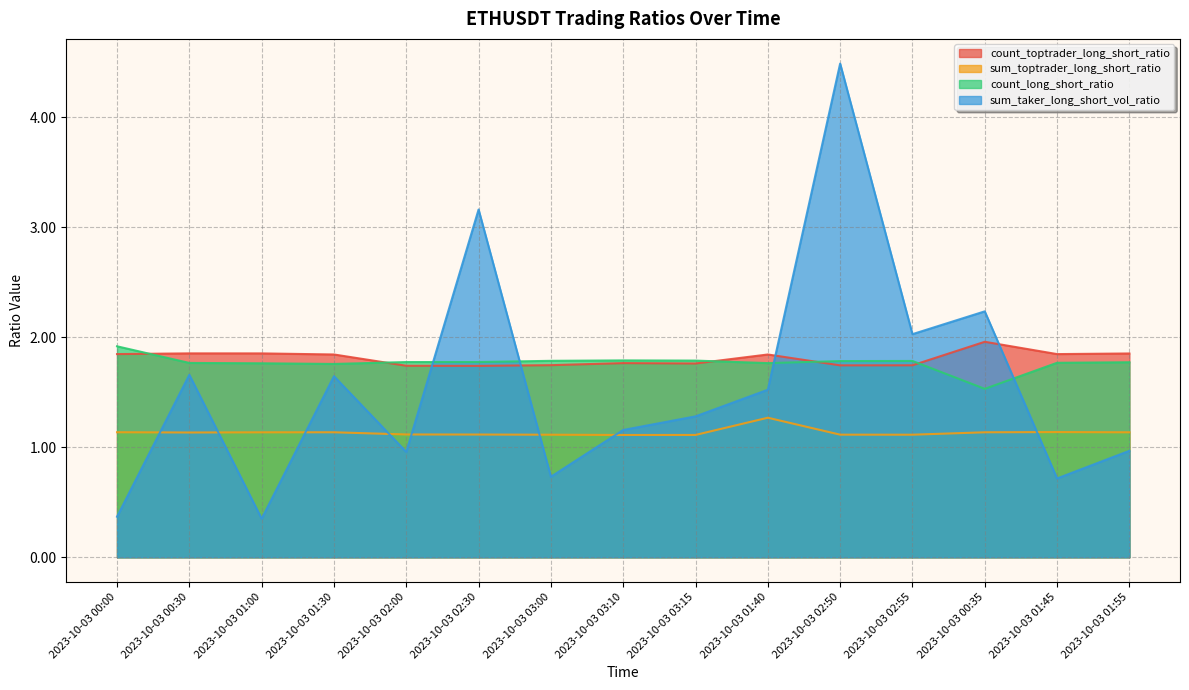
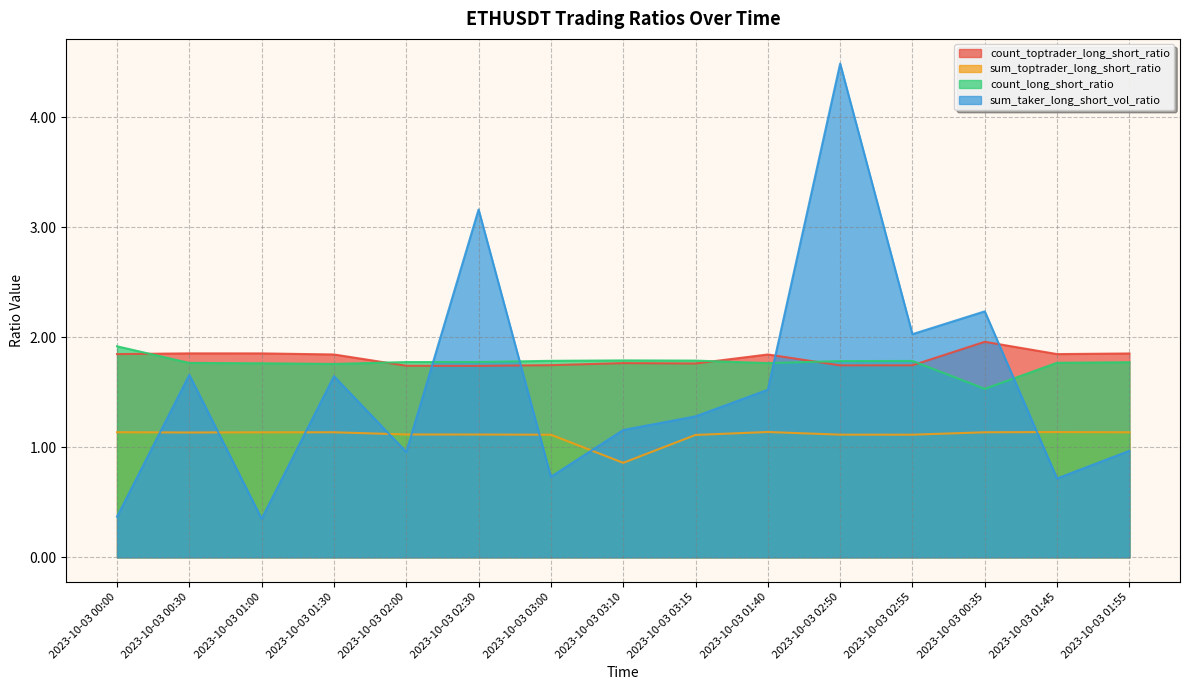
sum_toptrader_long_short_ratio, 2023-10-03 03:10: 1.11 -> 0.86
sum_toptrader_long_short_ratio, 2023-10-03 01:40: 1.27 -> 1.14
